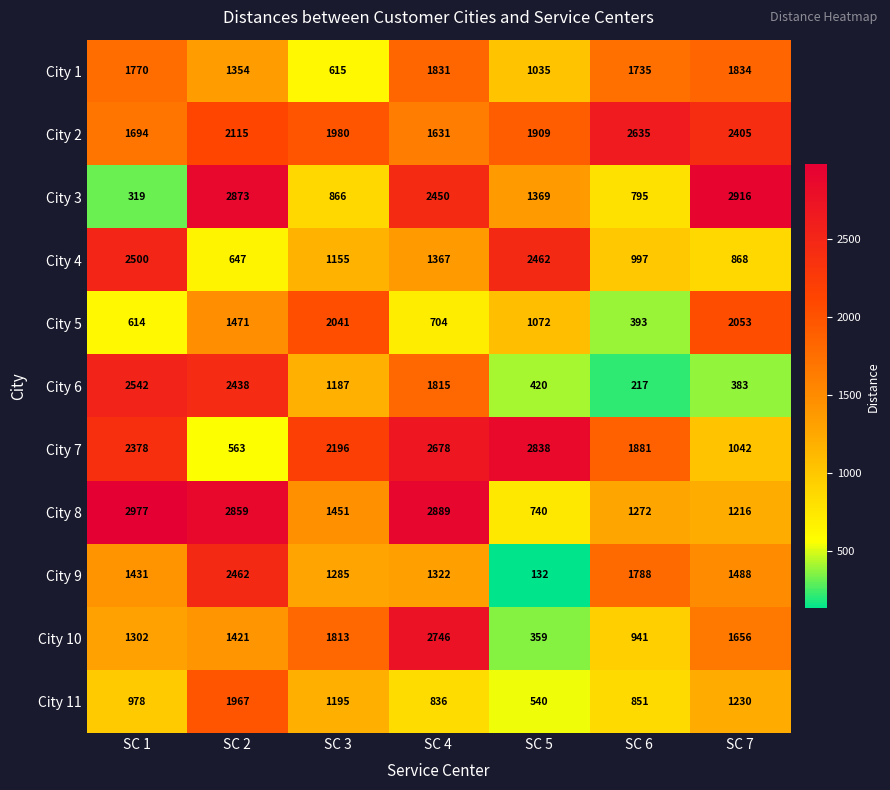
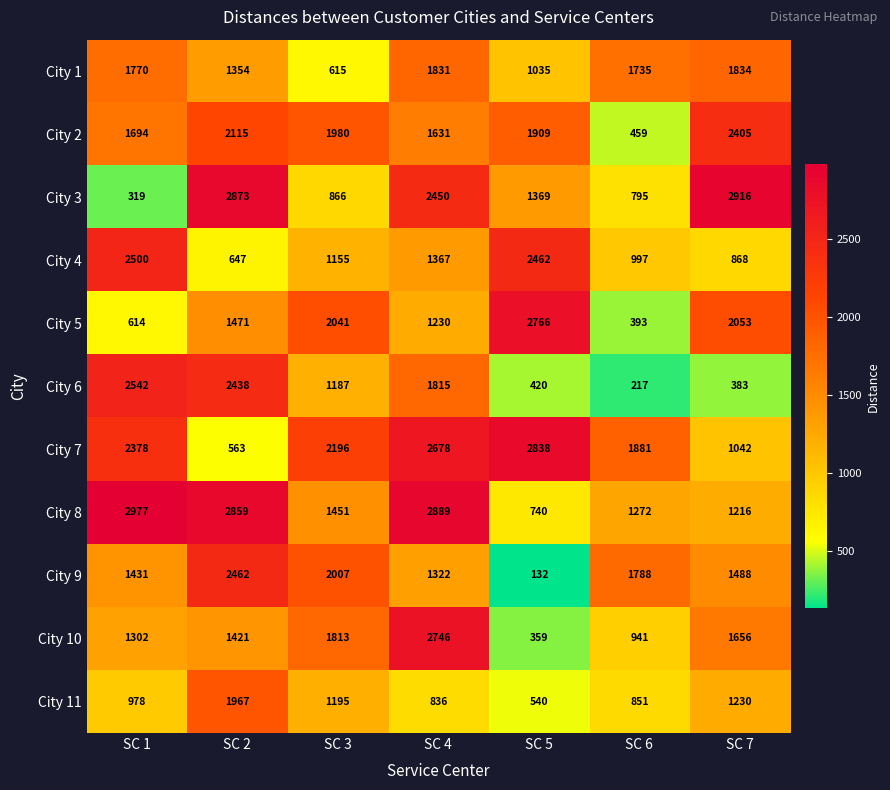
City 2, SC 6: 2635 -> 459
City 5, SC 4: 704 -> 1230
City 5, SC 5: 1072 -> 2766
City 9, SC 3: 1285 -> 2007
